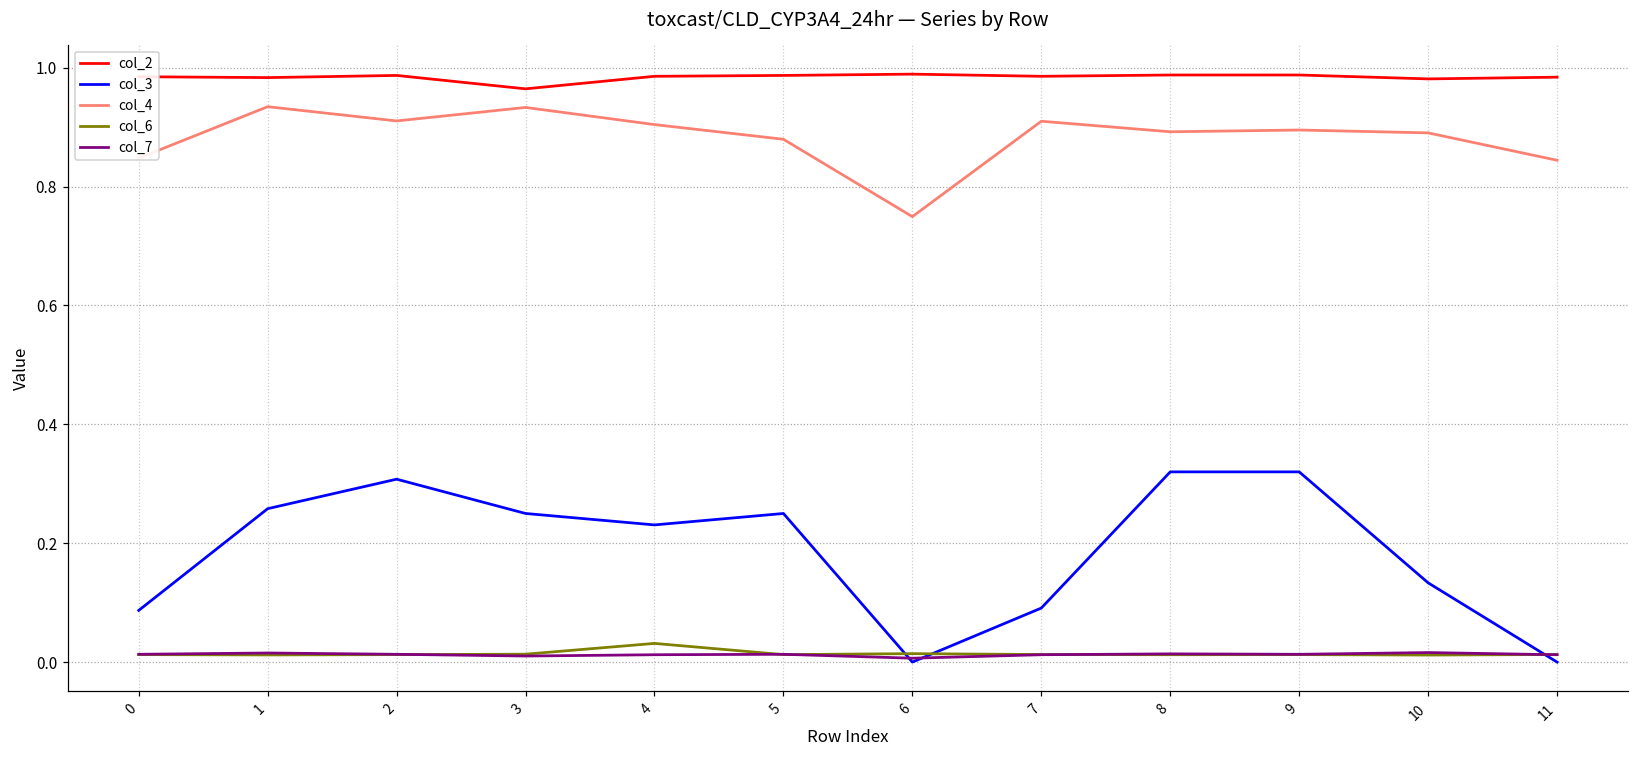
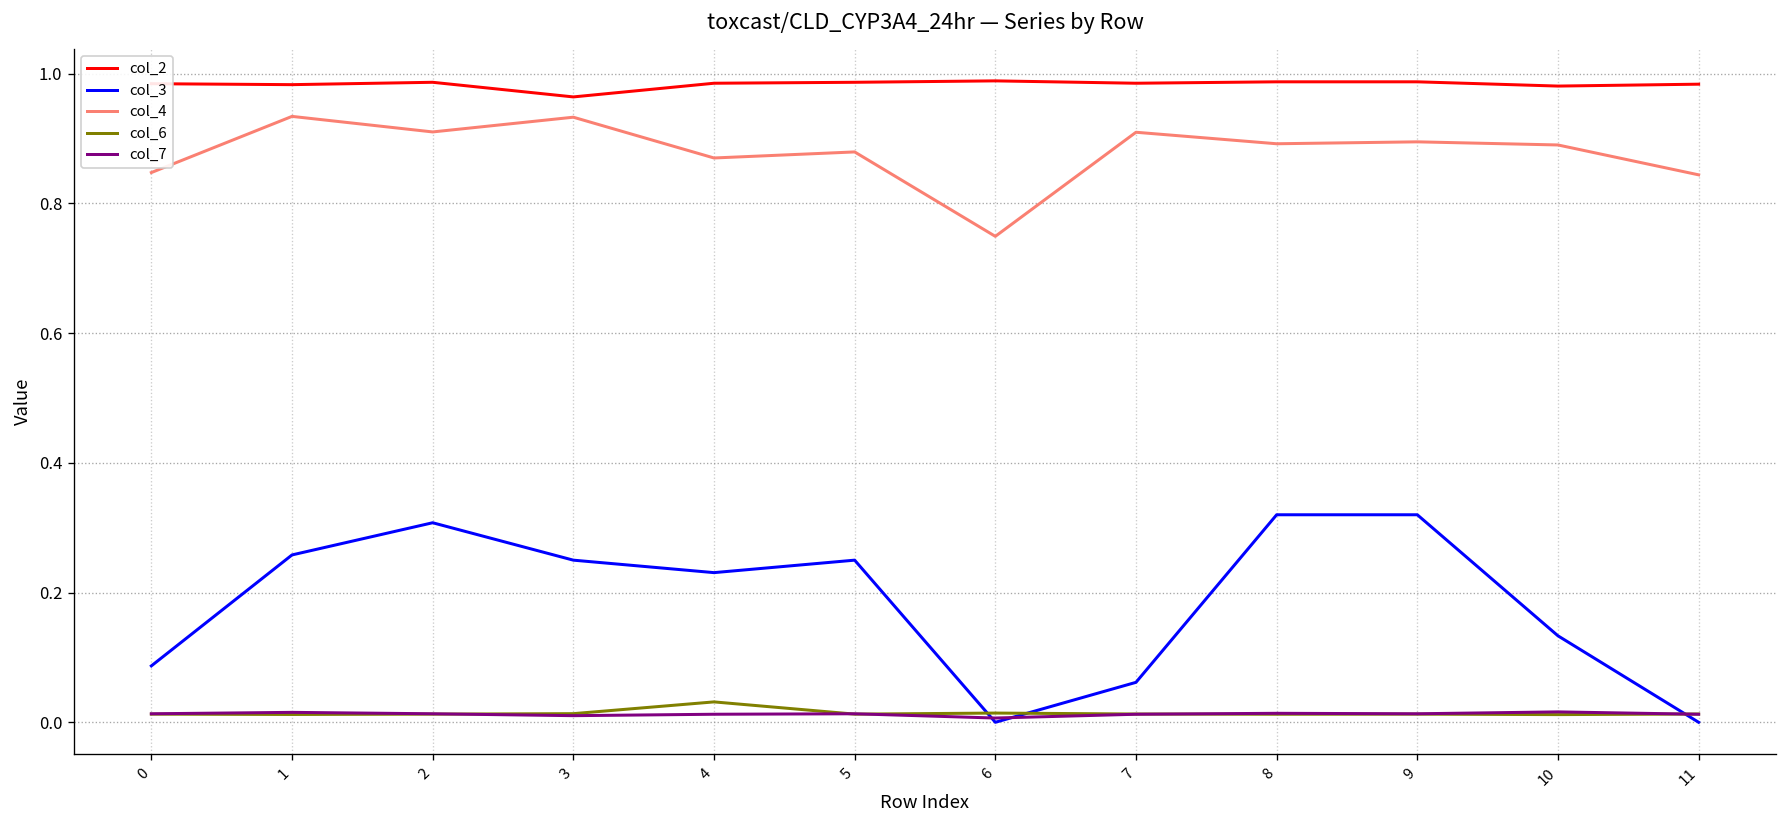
col_4, 4: 0.90 -> 0.87
col_3, 7: 0.09 -> 0.06
